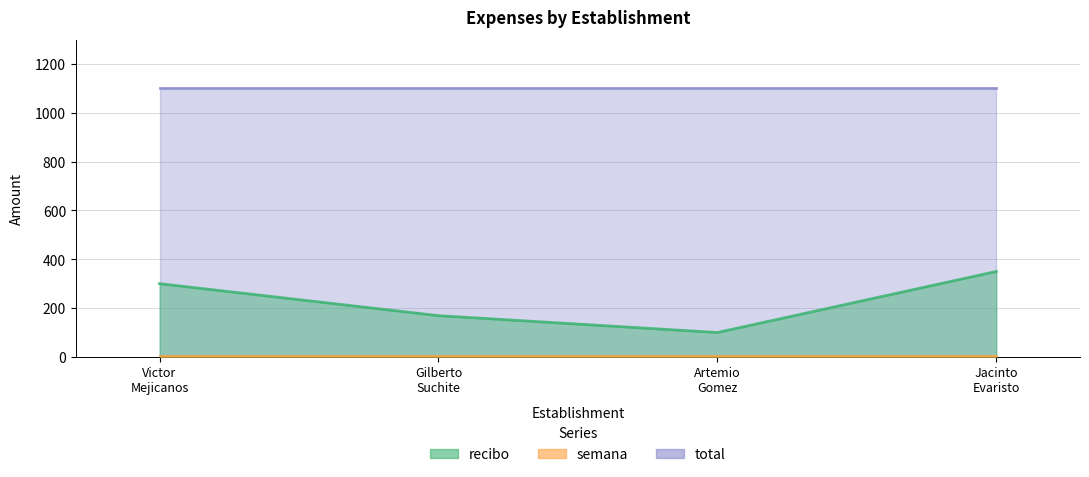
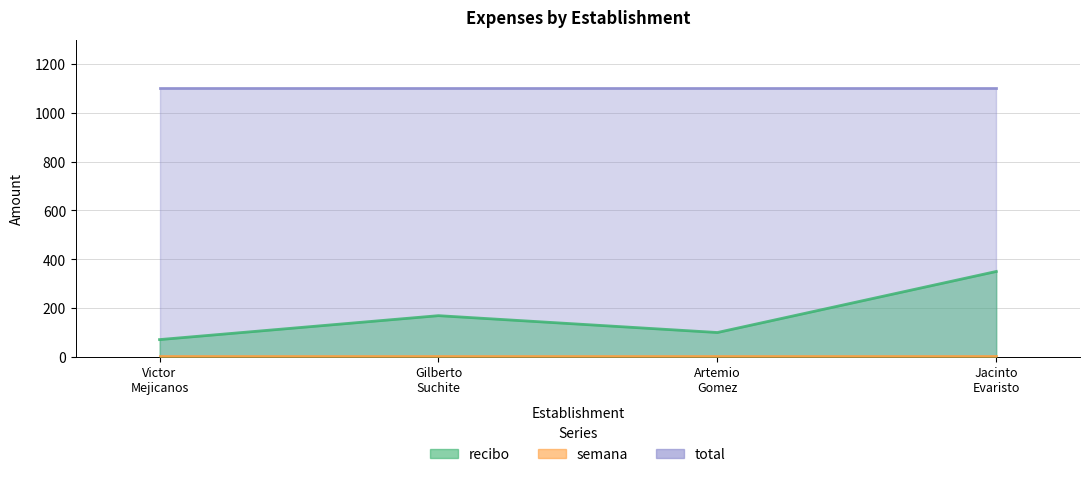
recibo, Victor Mejicanos: 300 -> 70
